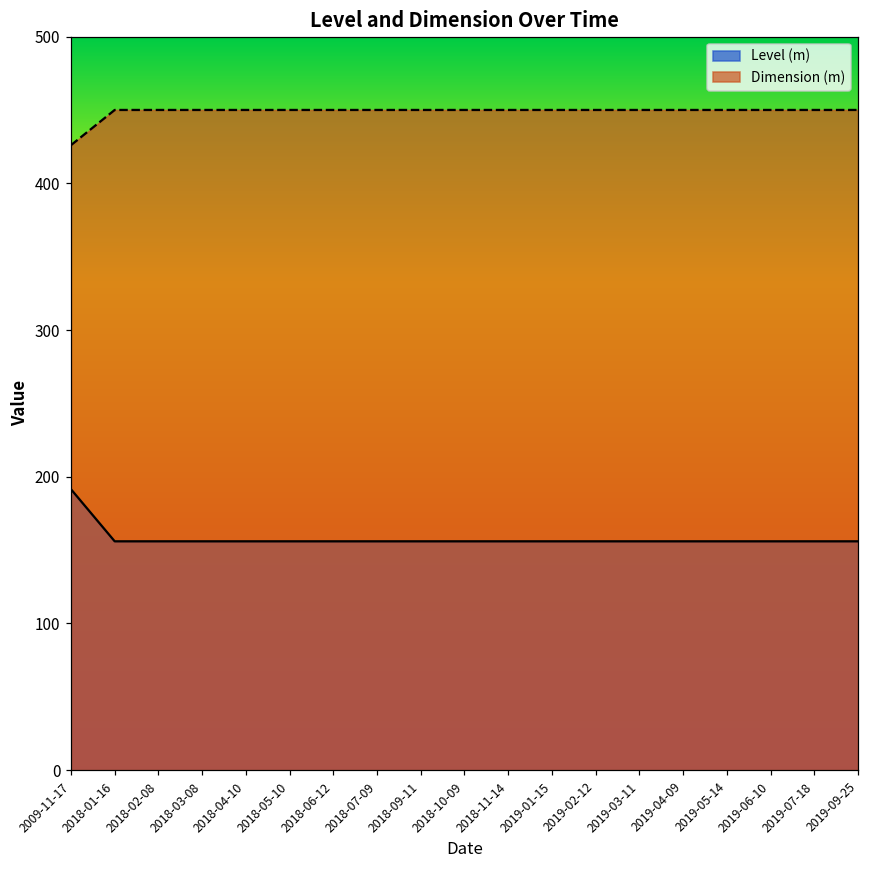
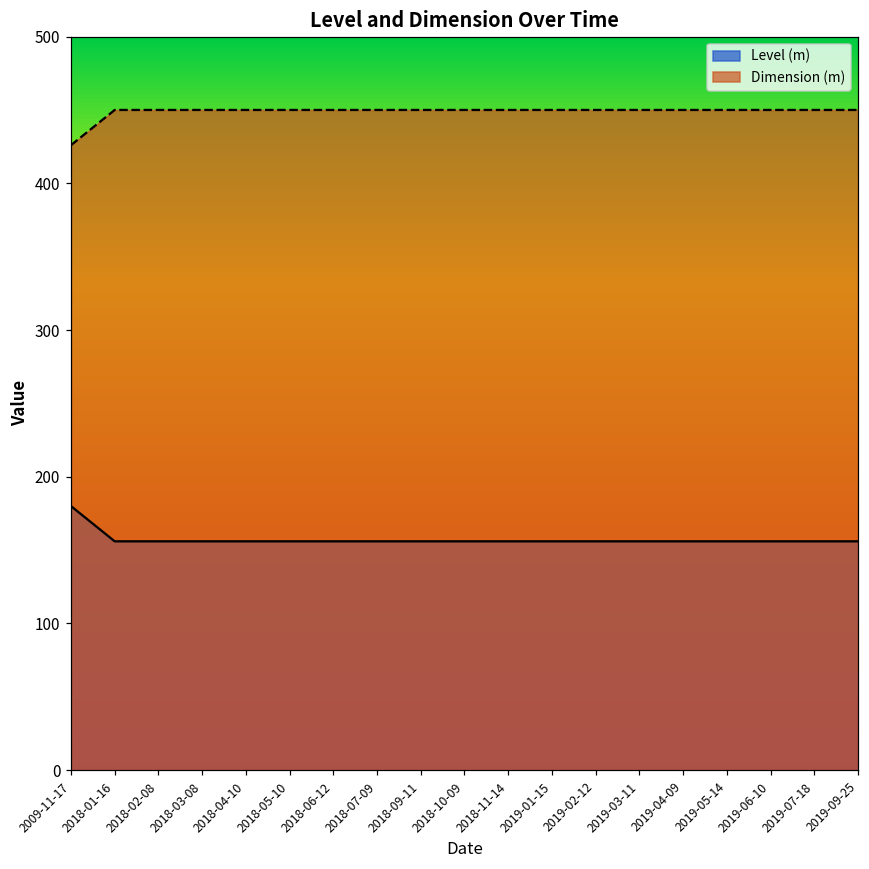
Level (m), 2009-11-17: 192 -> 180
